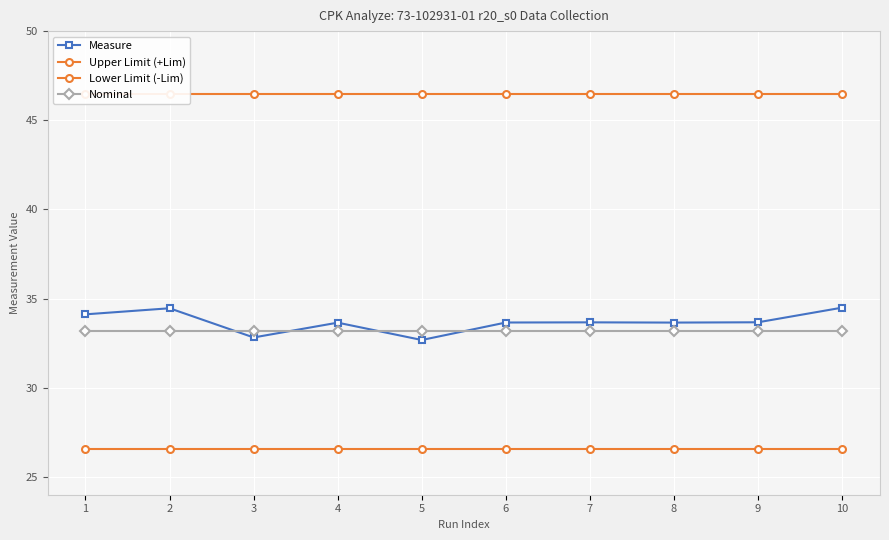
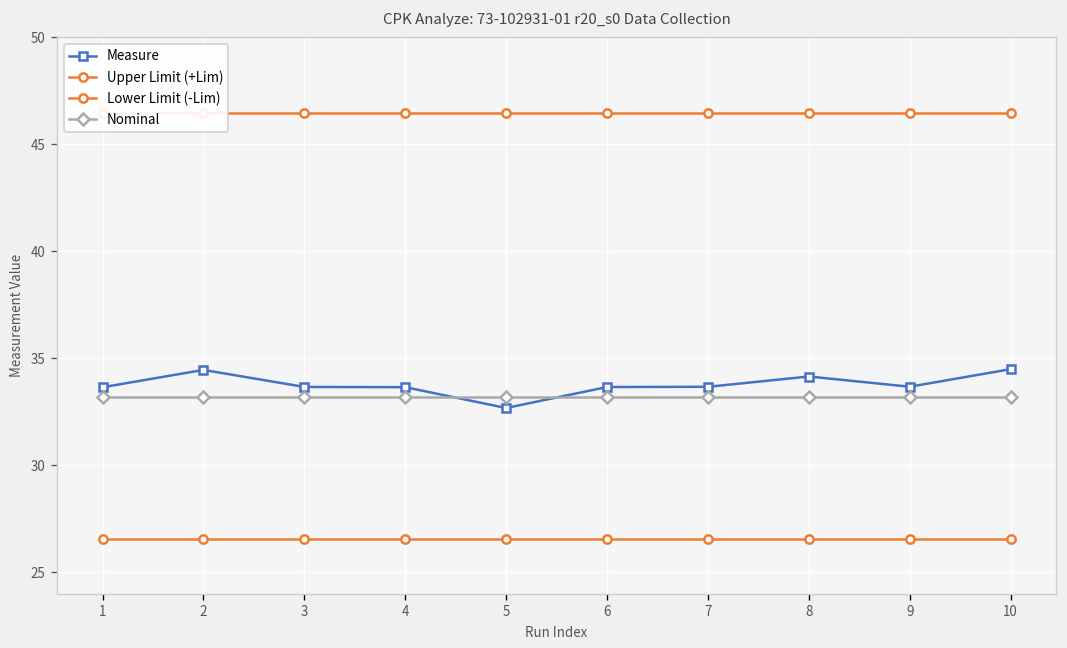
Measure, 1: 34.1 -> 33.6
Measure, 3: 32.8 -> 33.7
Measure, 8: 33.7 -> 34.1
